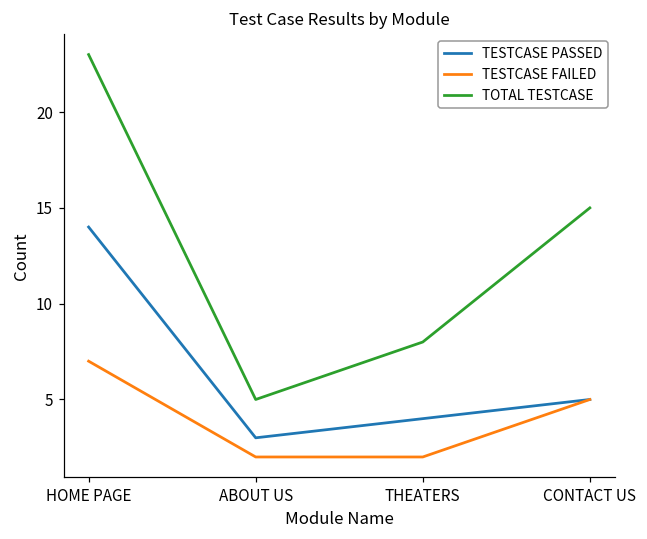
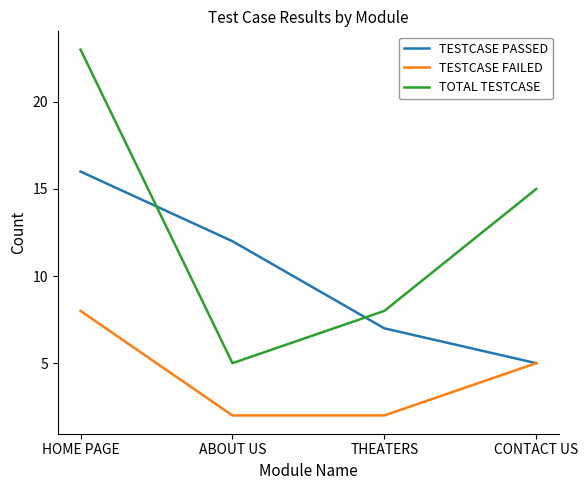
TESTCASE PASSED, HOME PAGE: 14 -> 16
TESTCASE FAILED, HOME PAGE: 7 -> 8
TESTCASE PASSED, ABOUT US: 3 -> 12
TESTCASE PASSED, THEATERS: 4 -> 7
